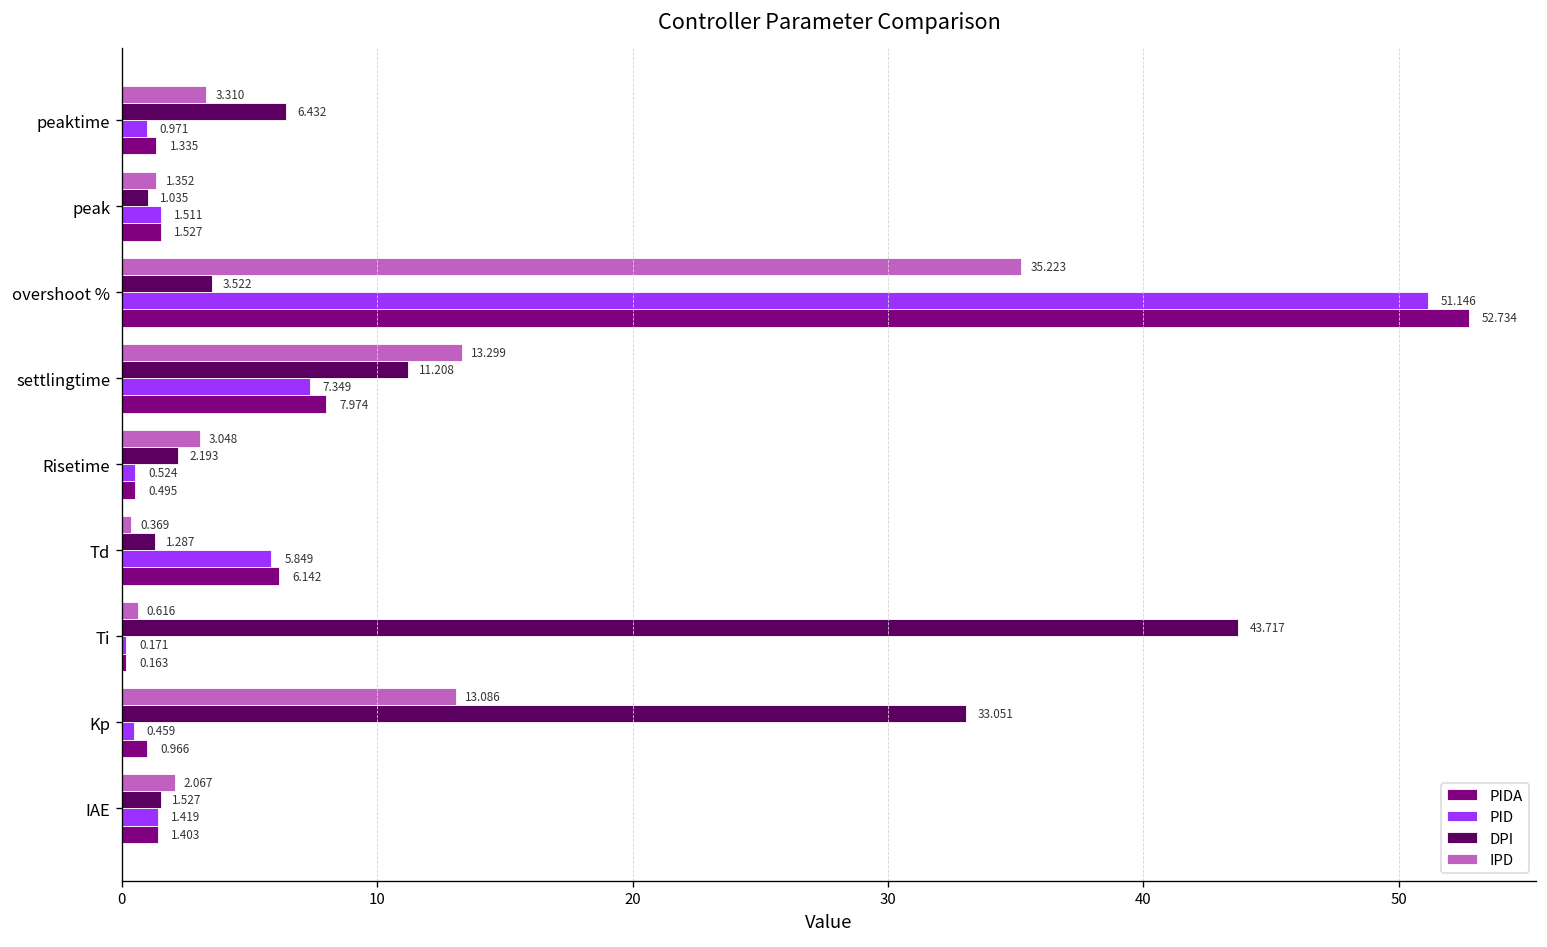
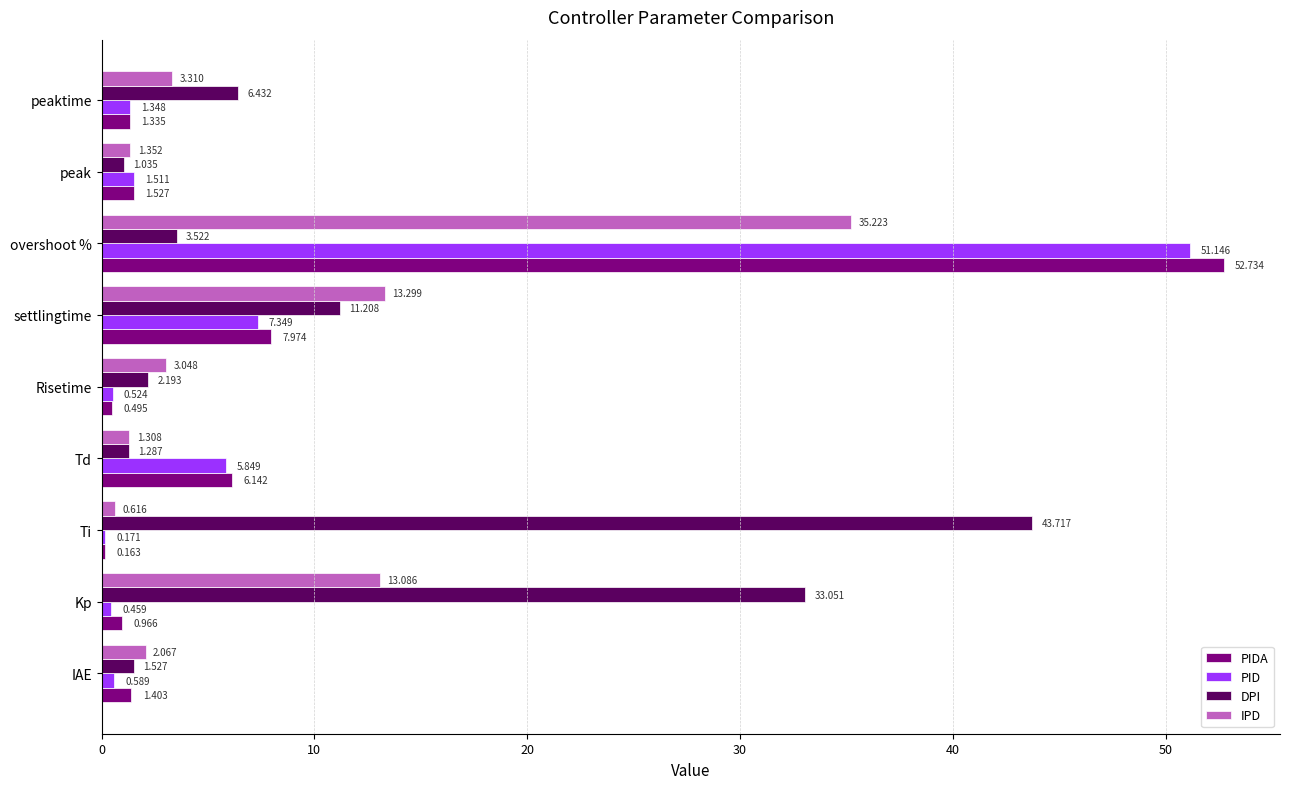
PID, peaktime: 0.971 -> 1.348
IPD, Td: 0.369 -> 1.308
PID, IAE: 1.419 -> 0.589
